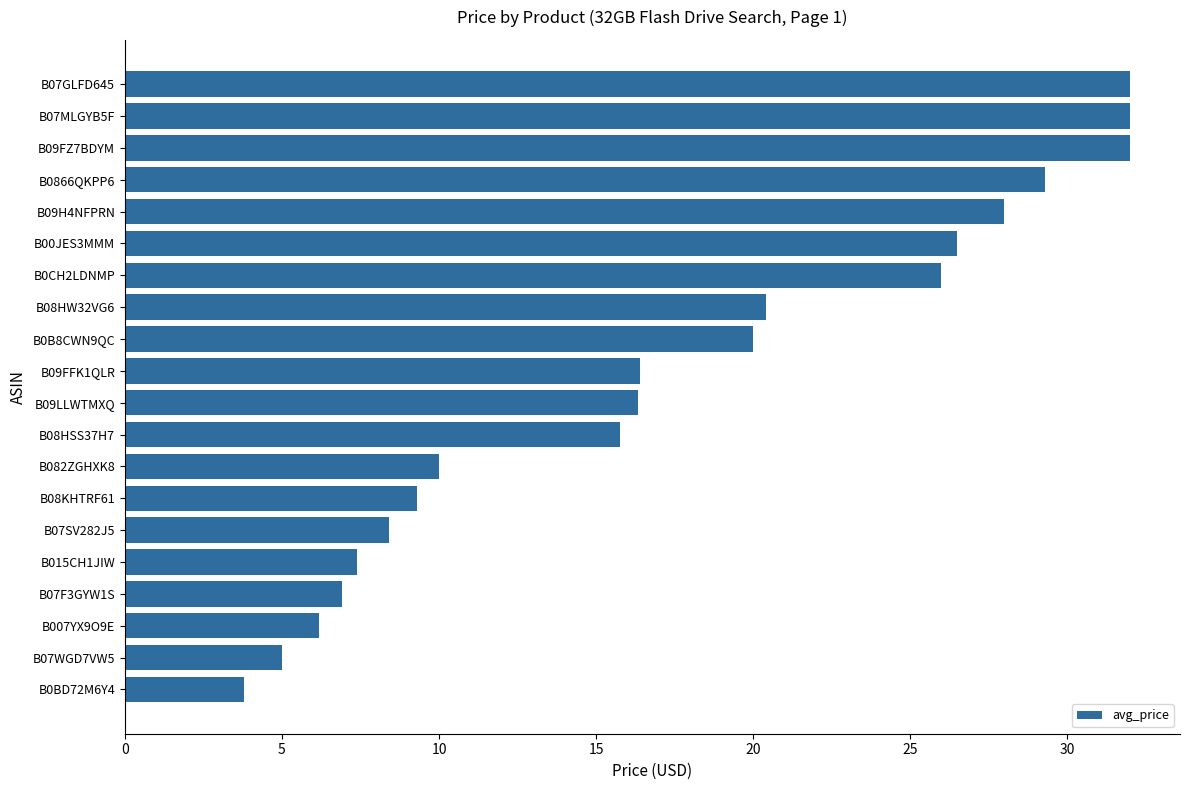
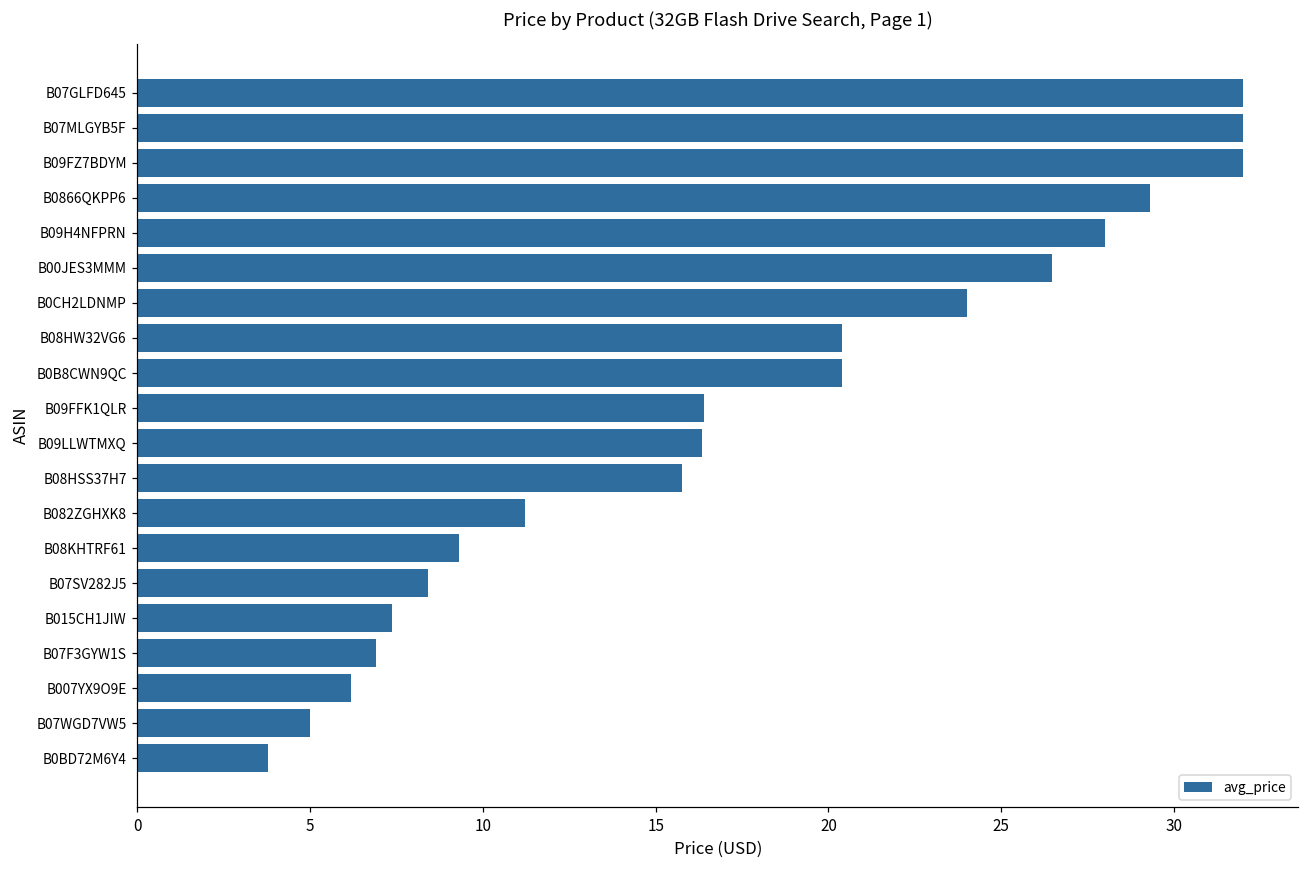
B0CH2LDNMP: 26.0 -> 24.0
B0B8CWN9QC: 20.0 -> 20.4
B082ZGHXK8: 10.0 -> 11.2
